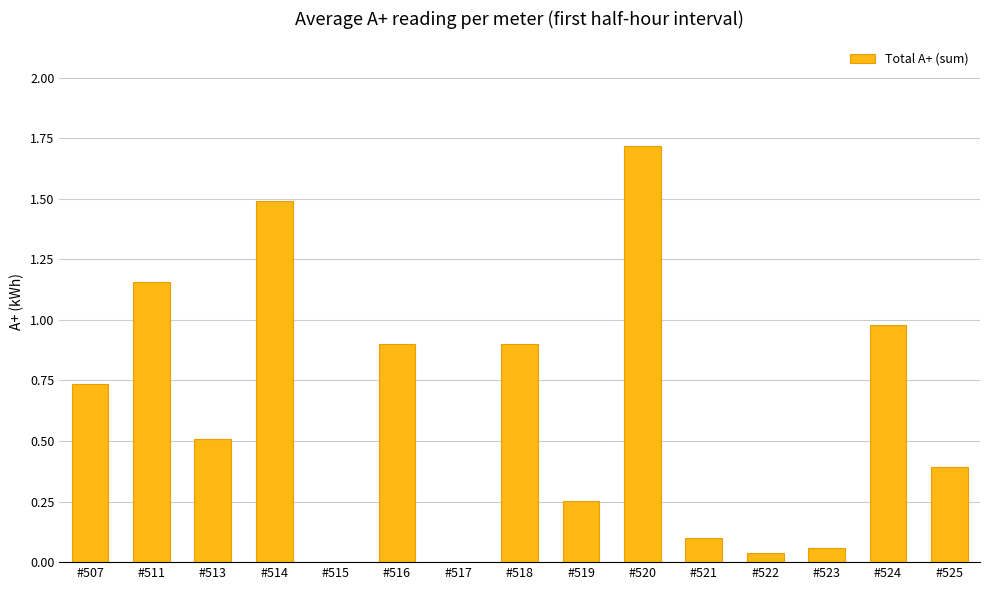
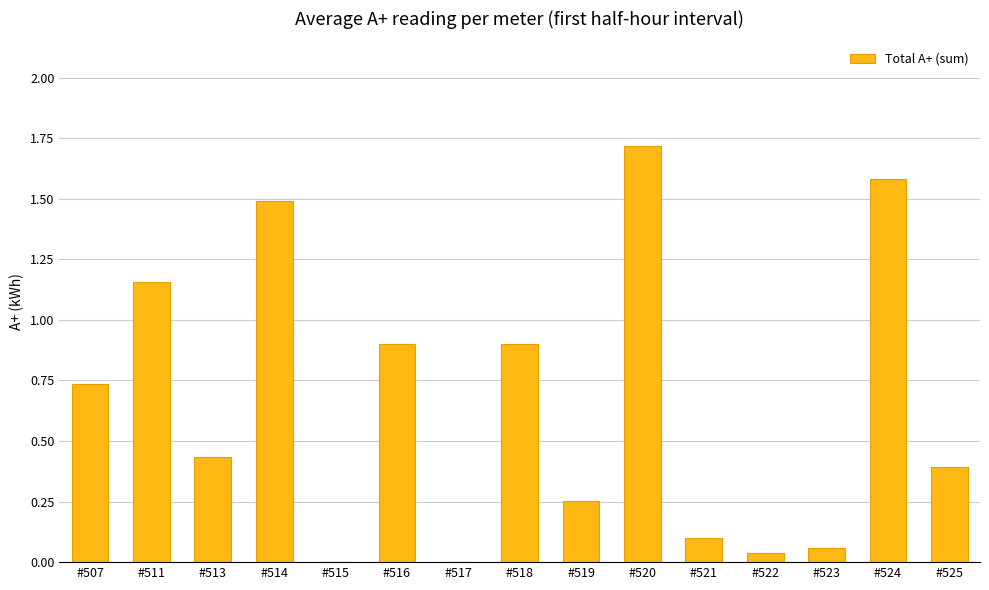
#513: 0.51 -> 0.43
#524: 0.98 -> 1.58
